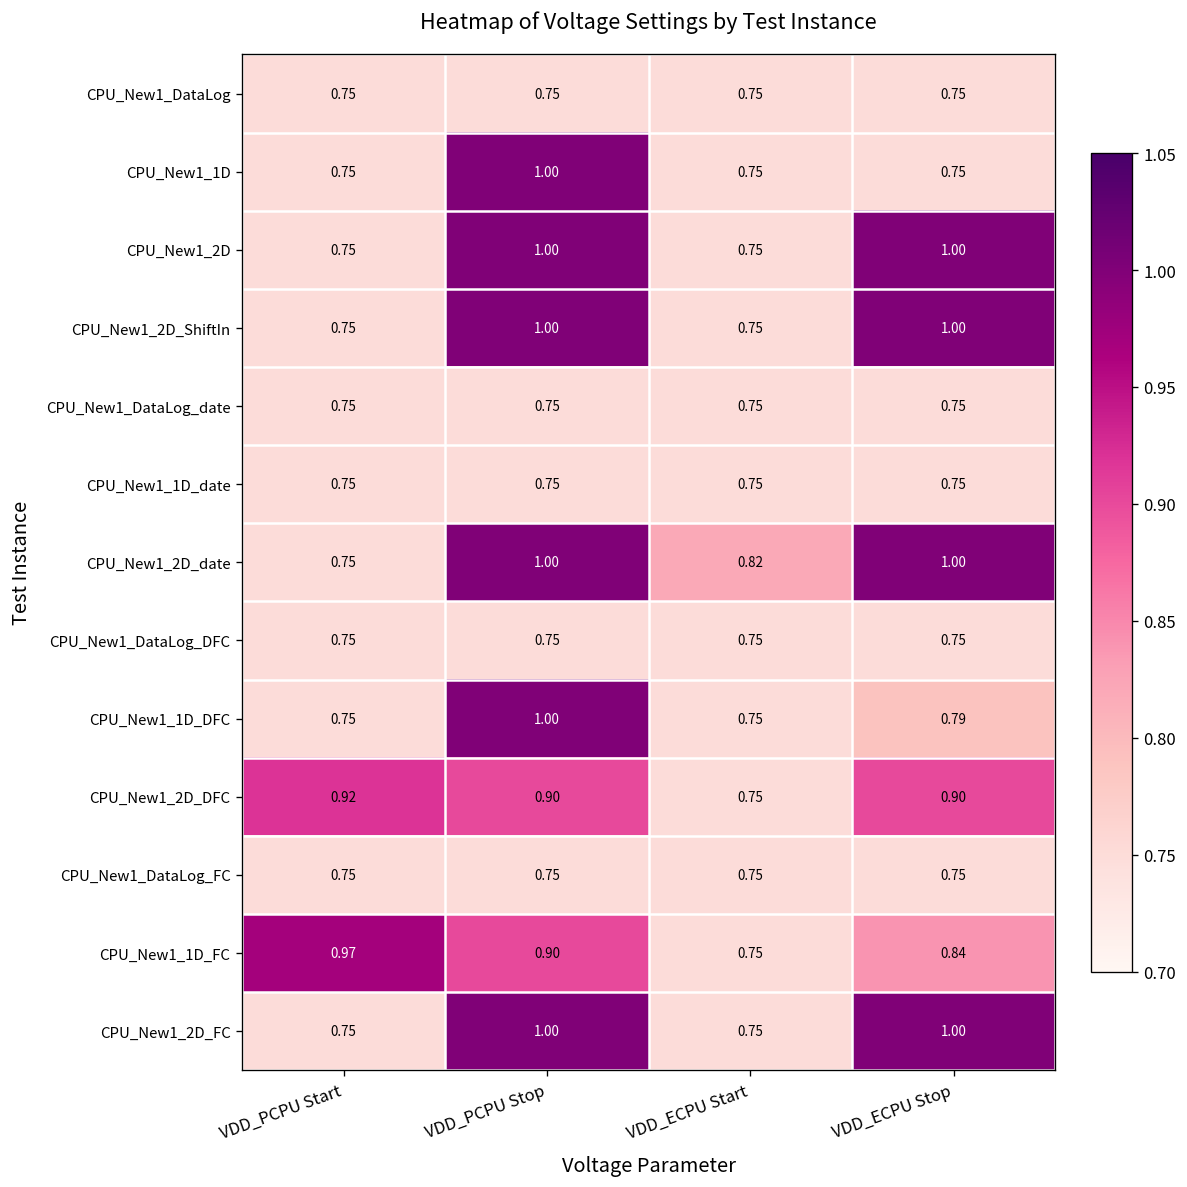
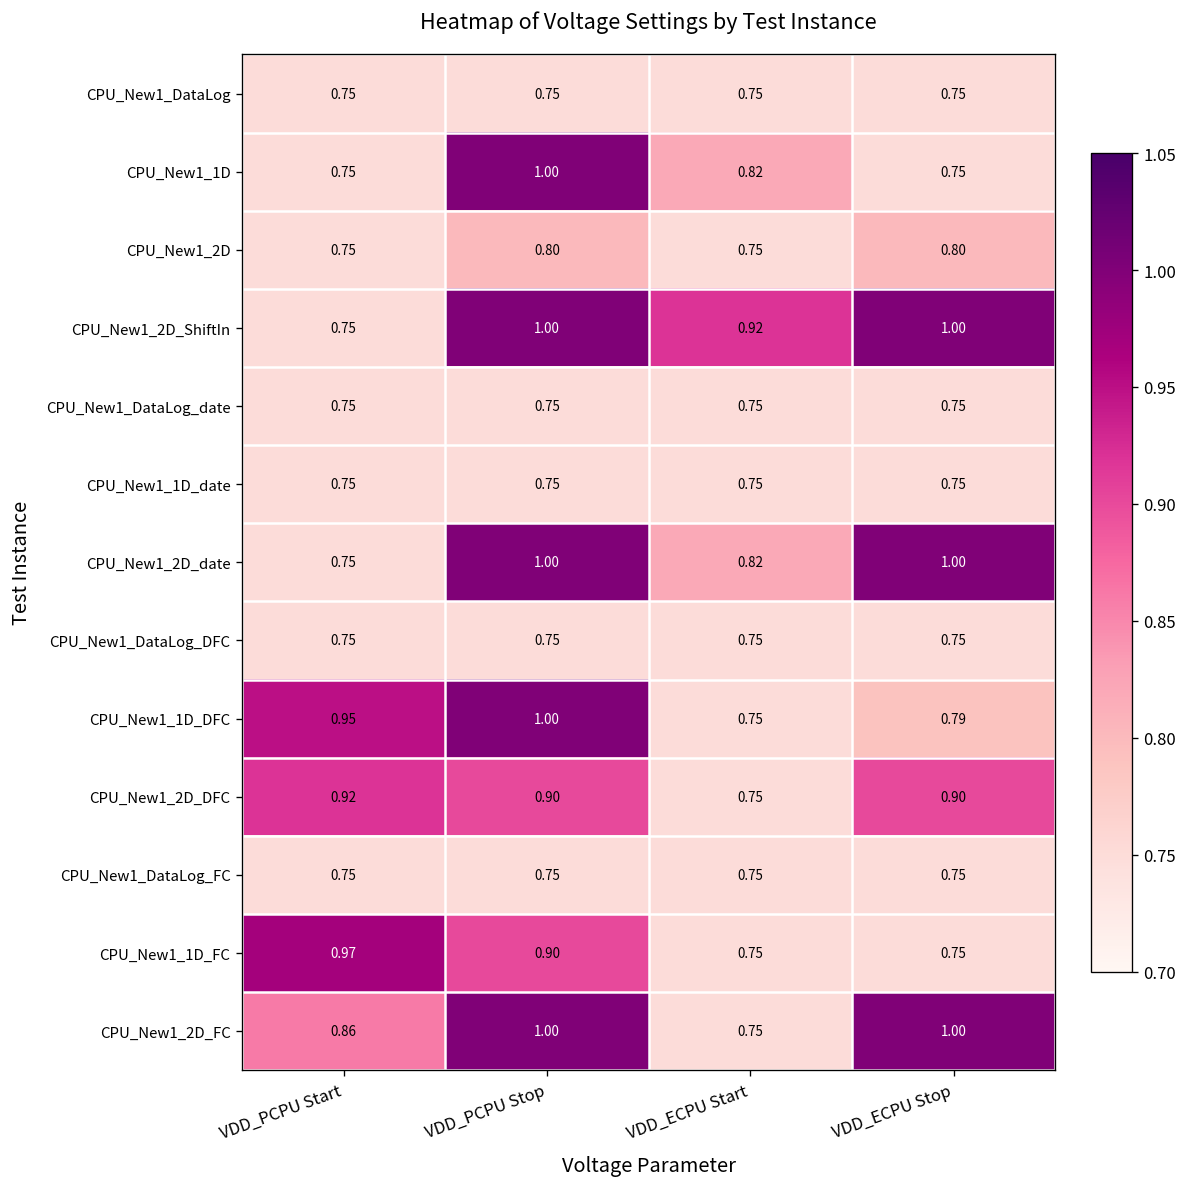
CPU_New1_1D, VDD_ECPU Start: 0.75 -> 0.82
CPU_New1_2D, VDD_PCPU Stop: 1.00 -> 0.80
CPU_New1_2D, VDD_ECPU Stop: 1.00 -> 0.80
CPU_New1_2D_ShiftIn, VDD_ECPU Start: 0.75 -> 0.92
CPU_New1_1D_DFC, VDD_PCPU Start: 0.75 -> 0.95
CPU_New1_1D_FC, VDD_ECPU Stop: 0.84 -> 0.75
CPU_New1_2D_FC, VDD_PCPU Start: 0.75 -> 0.86
